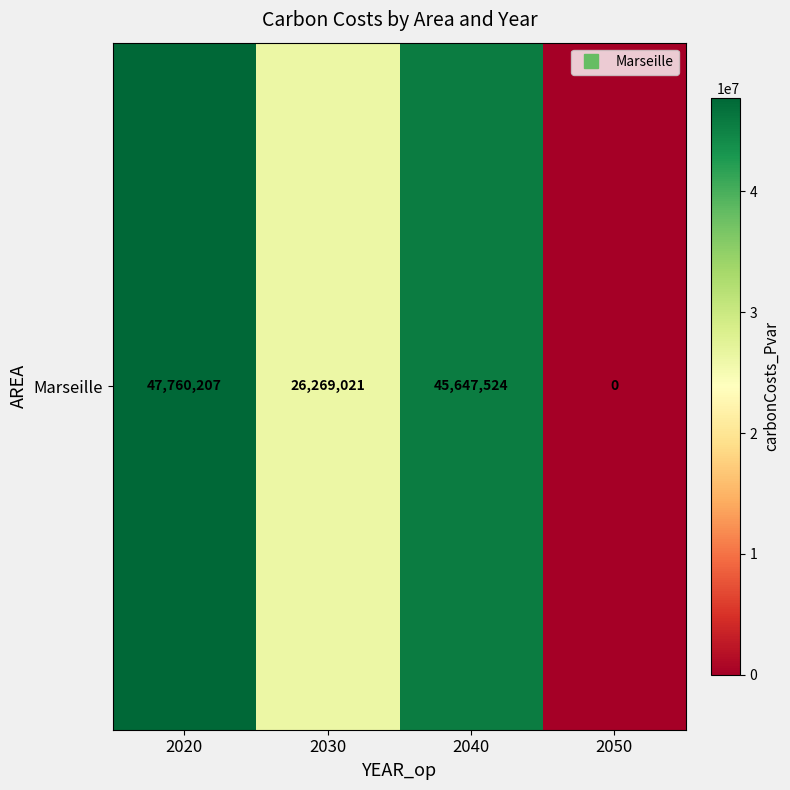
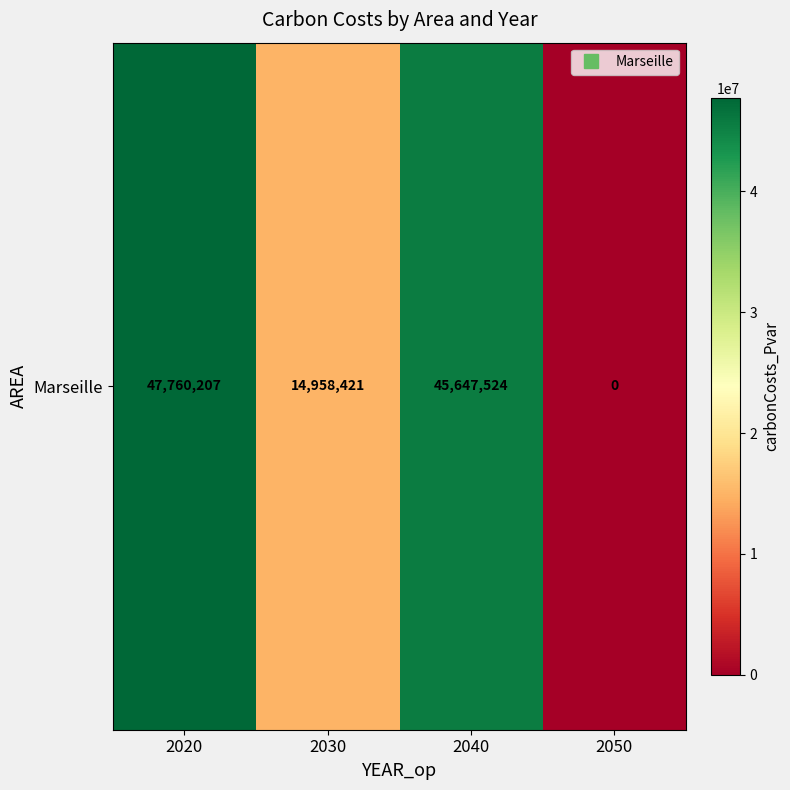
Marseille, 2030: 26,269,021 -> 14,958,421
